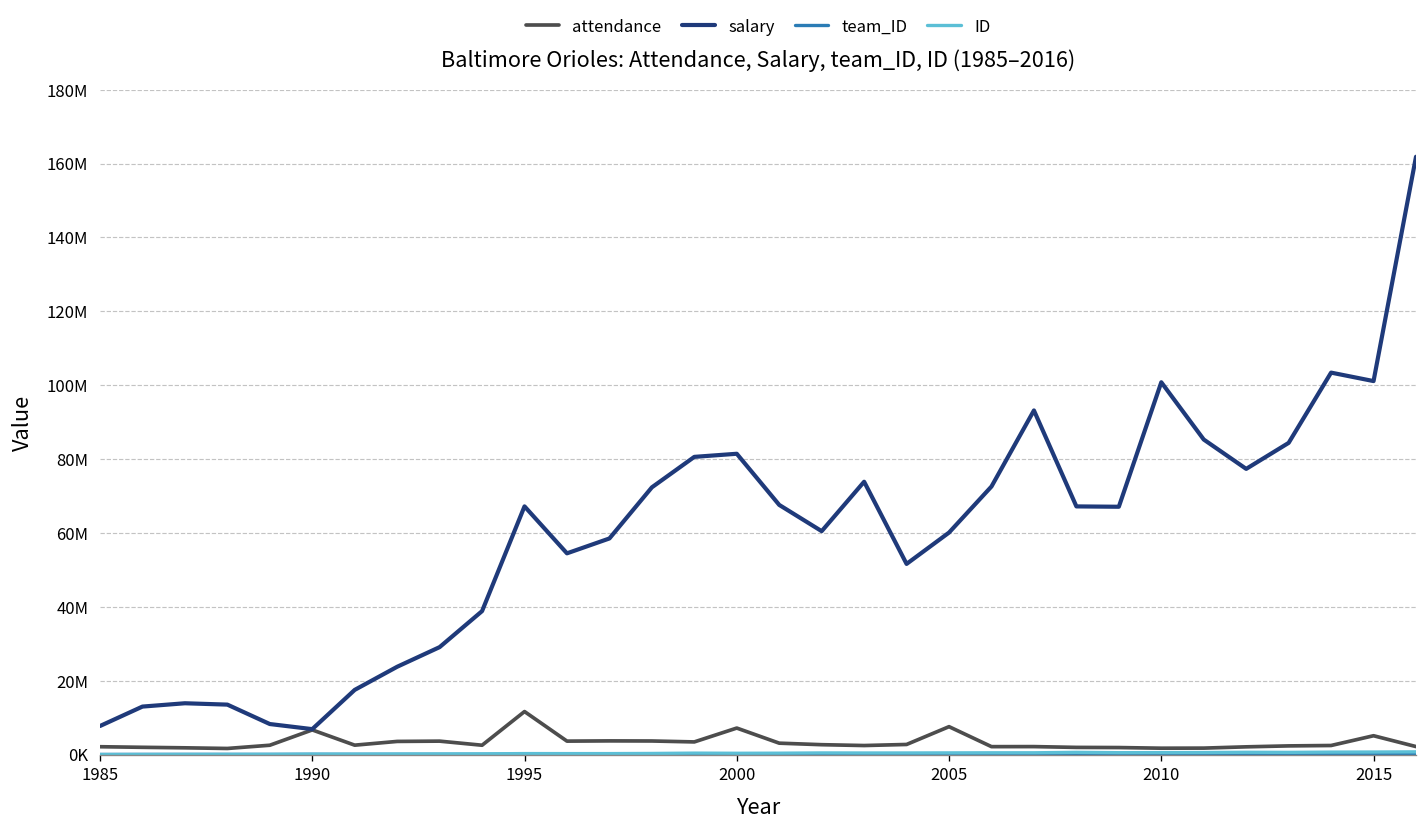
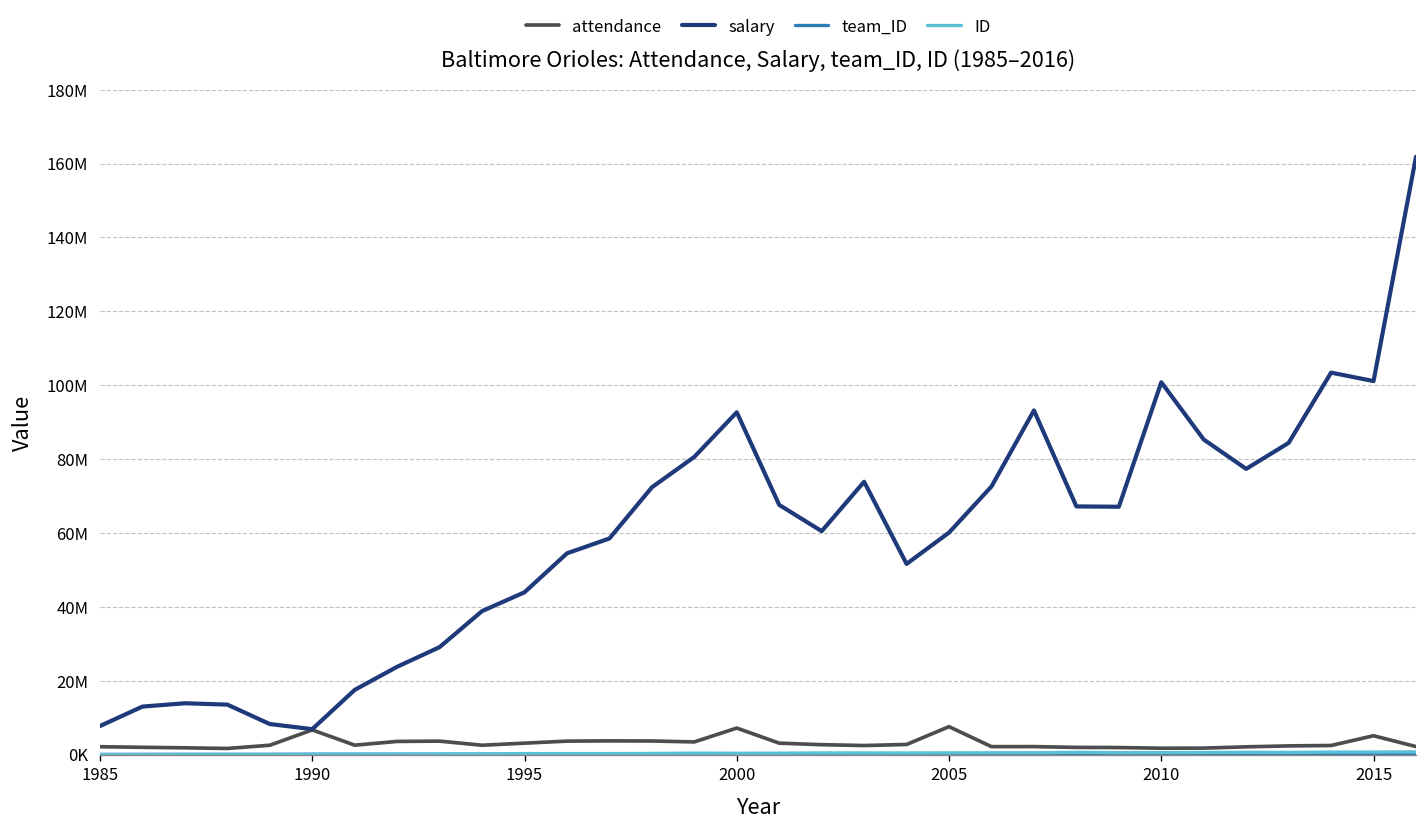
attendance, 1995: 12000000 -> 3000000
salary, 1995: 67000000 -> 44000000
salary, 2000: 81000000 -> 93000000
